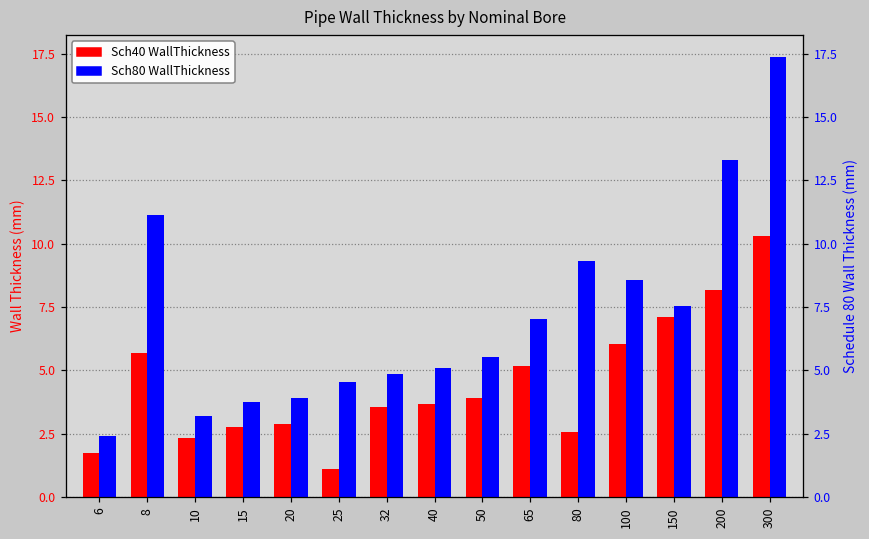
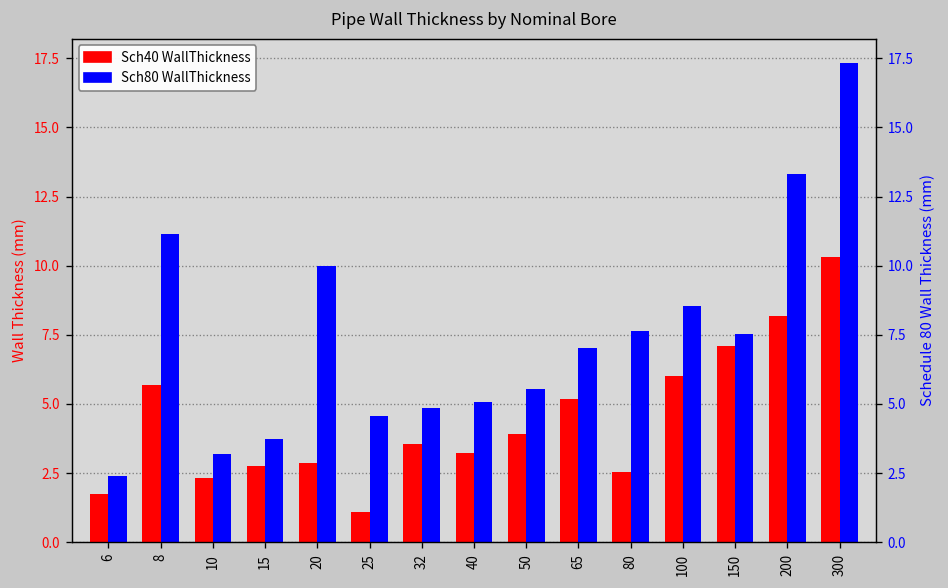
Sch80 WallThickness, 20: 3.9 -> 10.0
Sch40 WallThickness, 40: 3.7 -> 3.2
Sch80 WallThickness, 80: 9.3 -> 7.6
